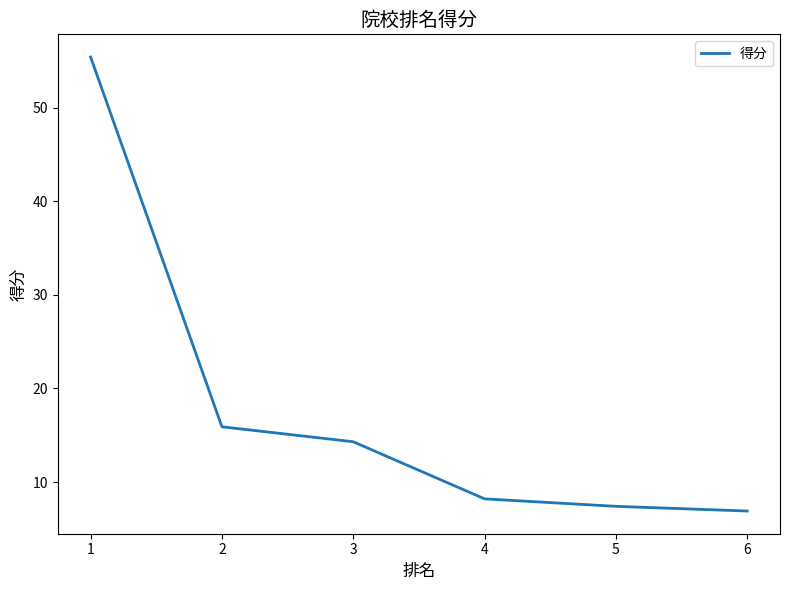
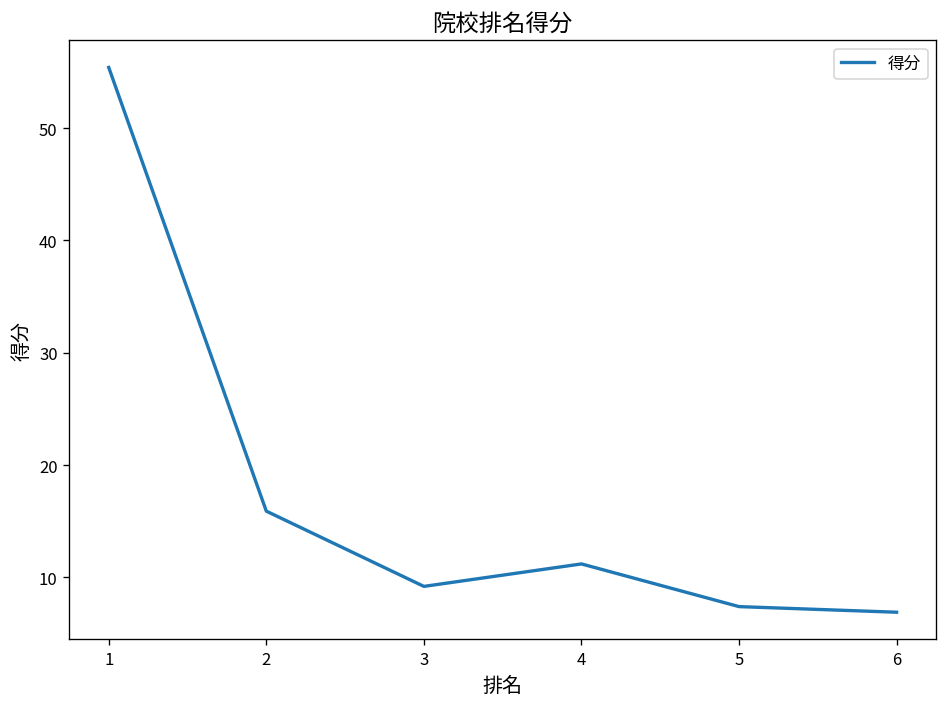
3: 14 -> 9
4: 8 -> 11
